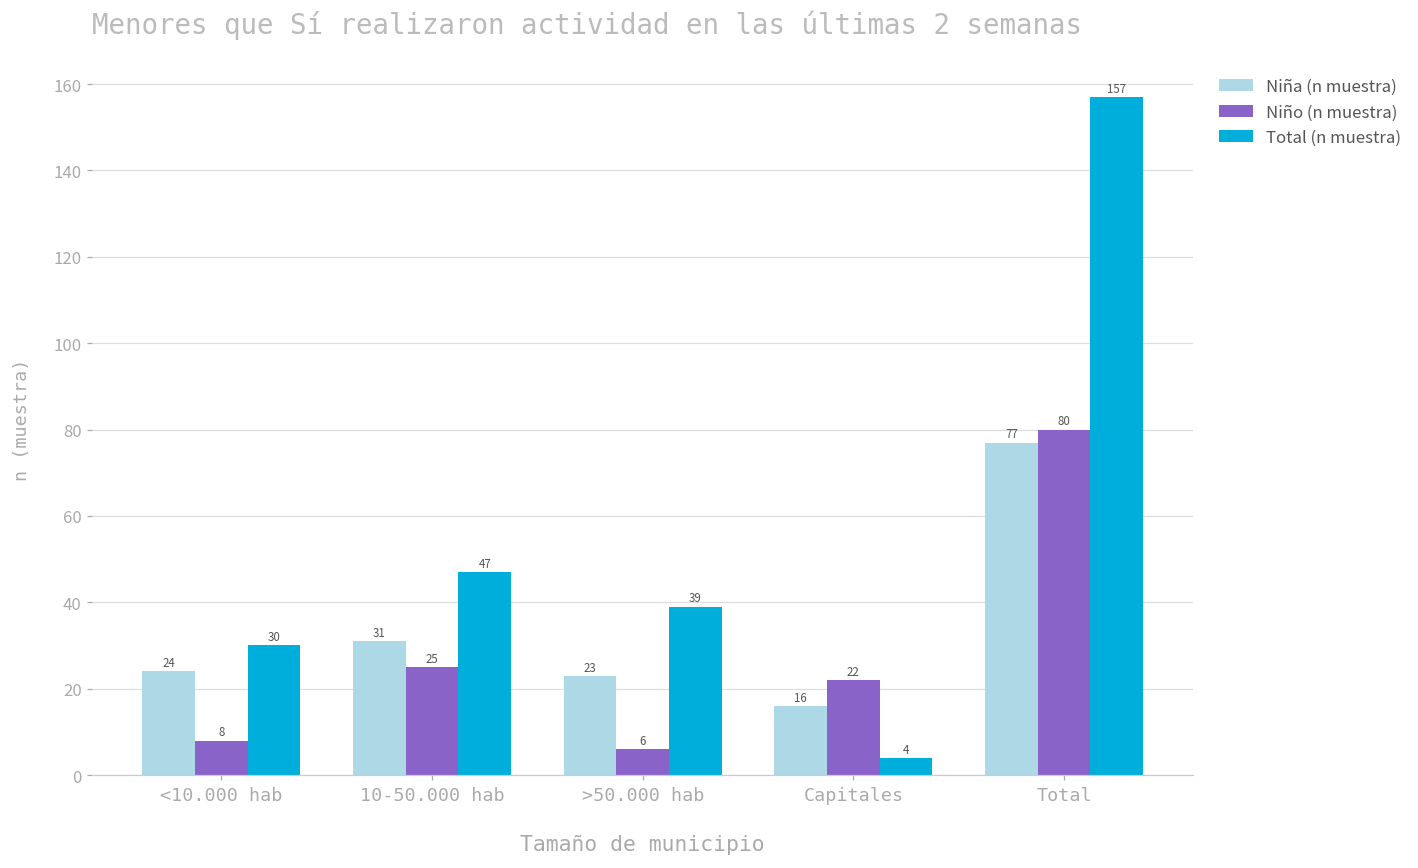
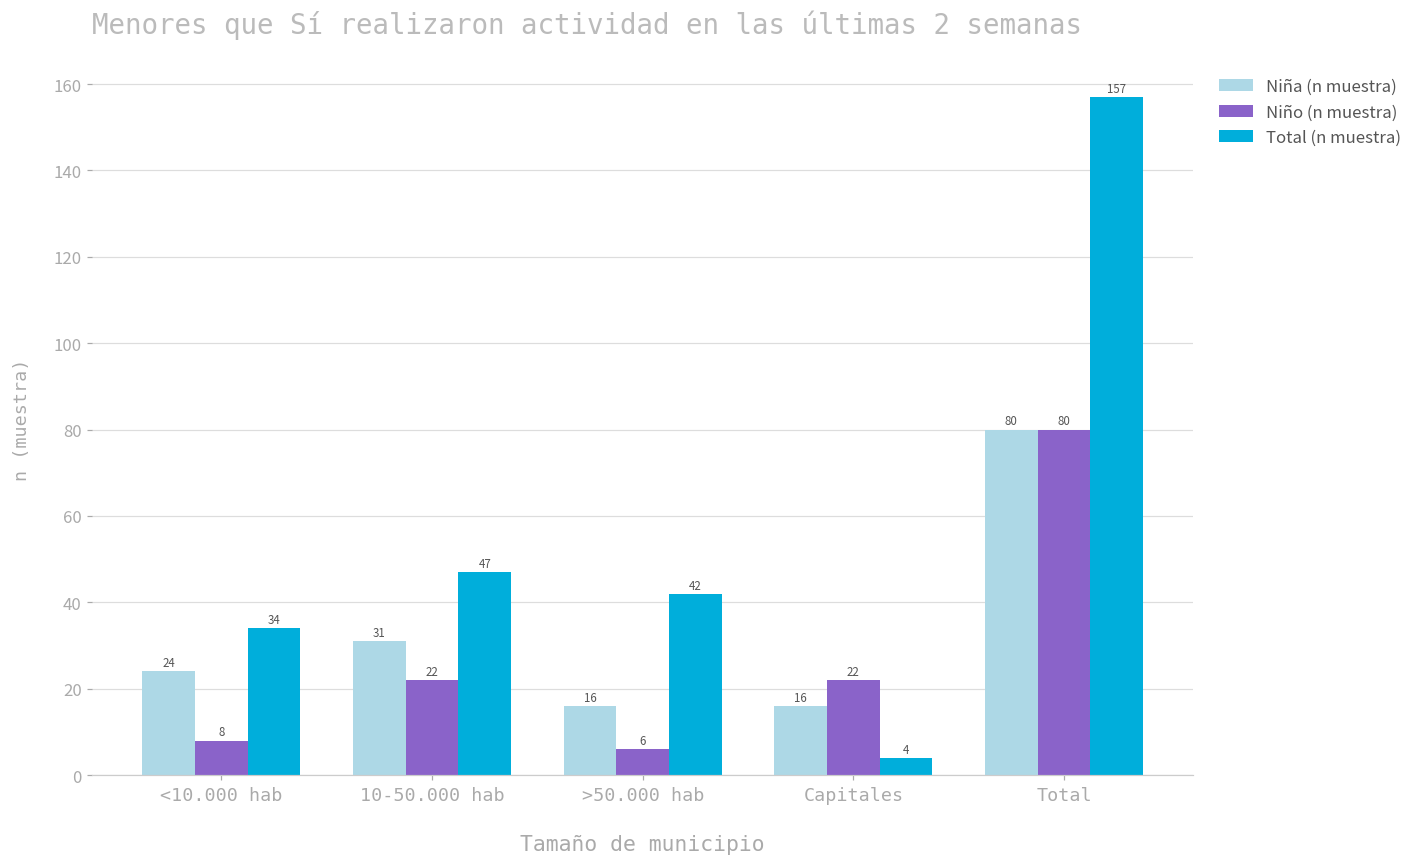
Total (n muestra), <10.000 hab: 30 -> 34
Niño (n muestra), 10-50.000 hab: 25 -> 22
Niña (n muestra), >50.000 hab: 23 -> 16
Total (n muestra), >50.000 hab: 39 -> 42
Niña (n muestra), Total: 77 -> 80
